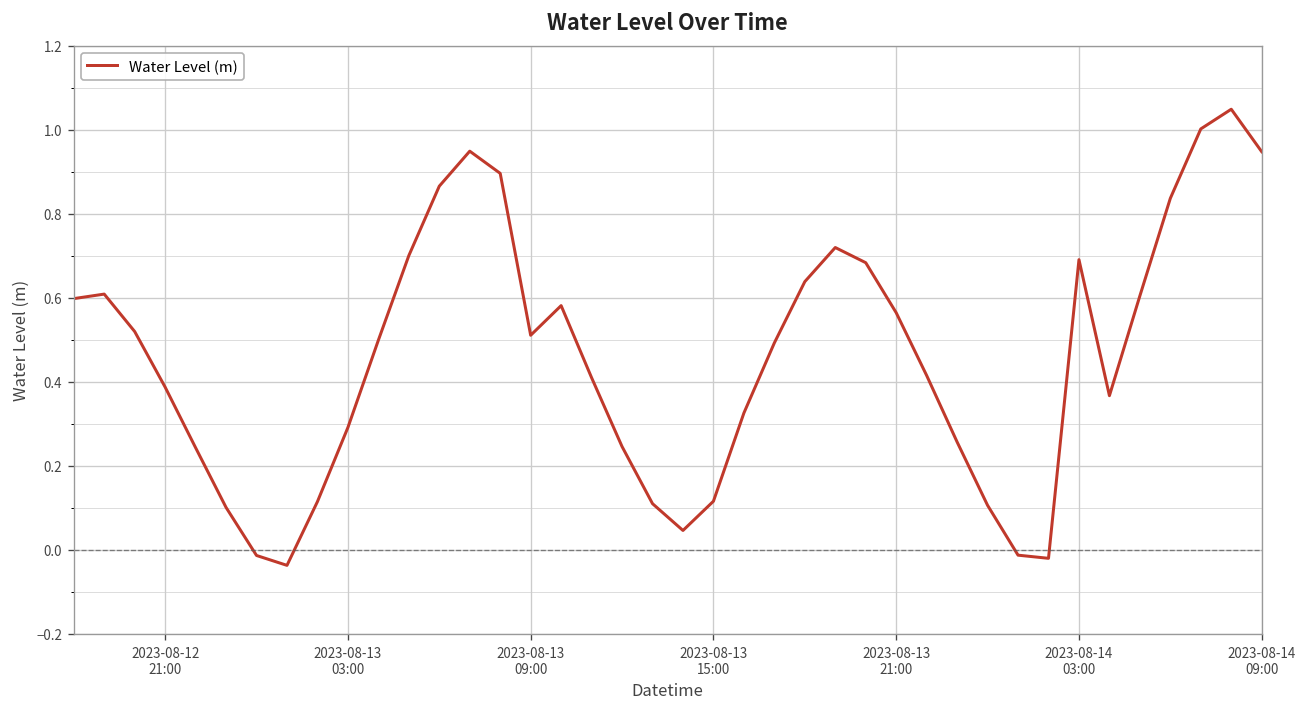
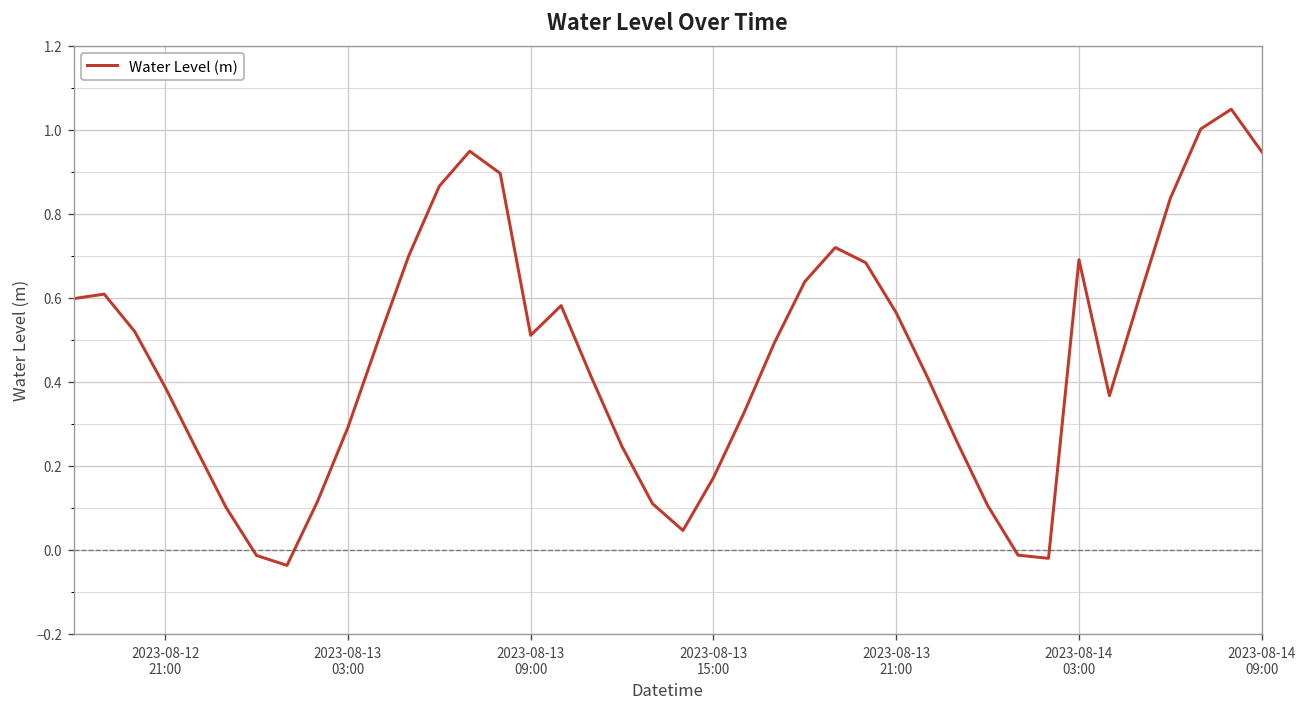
2023-08-13 15:00: 0.12 -> 0.17
